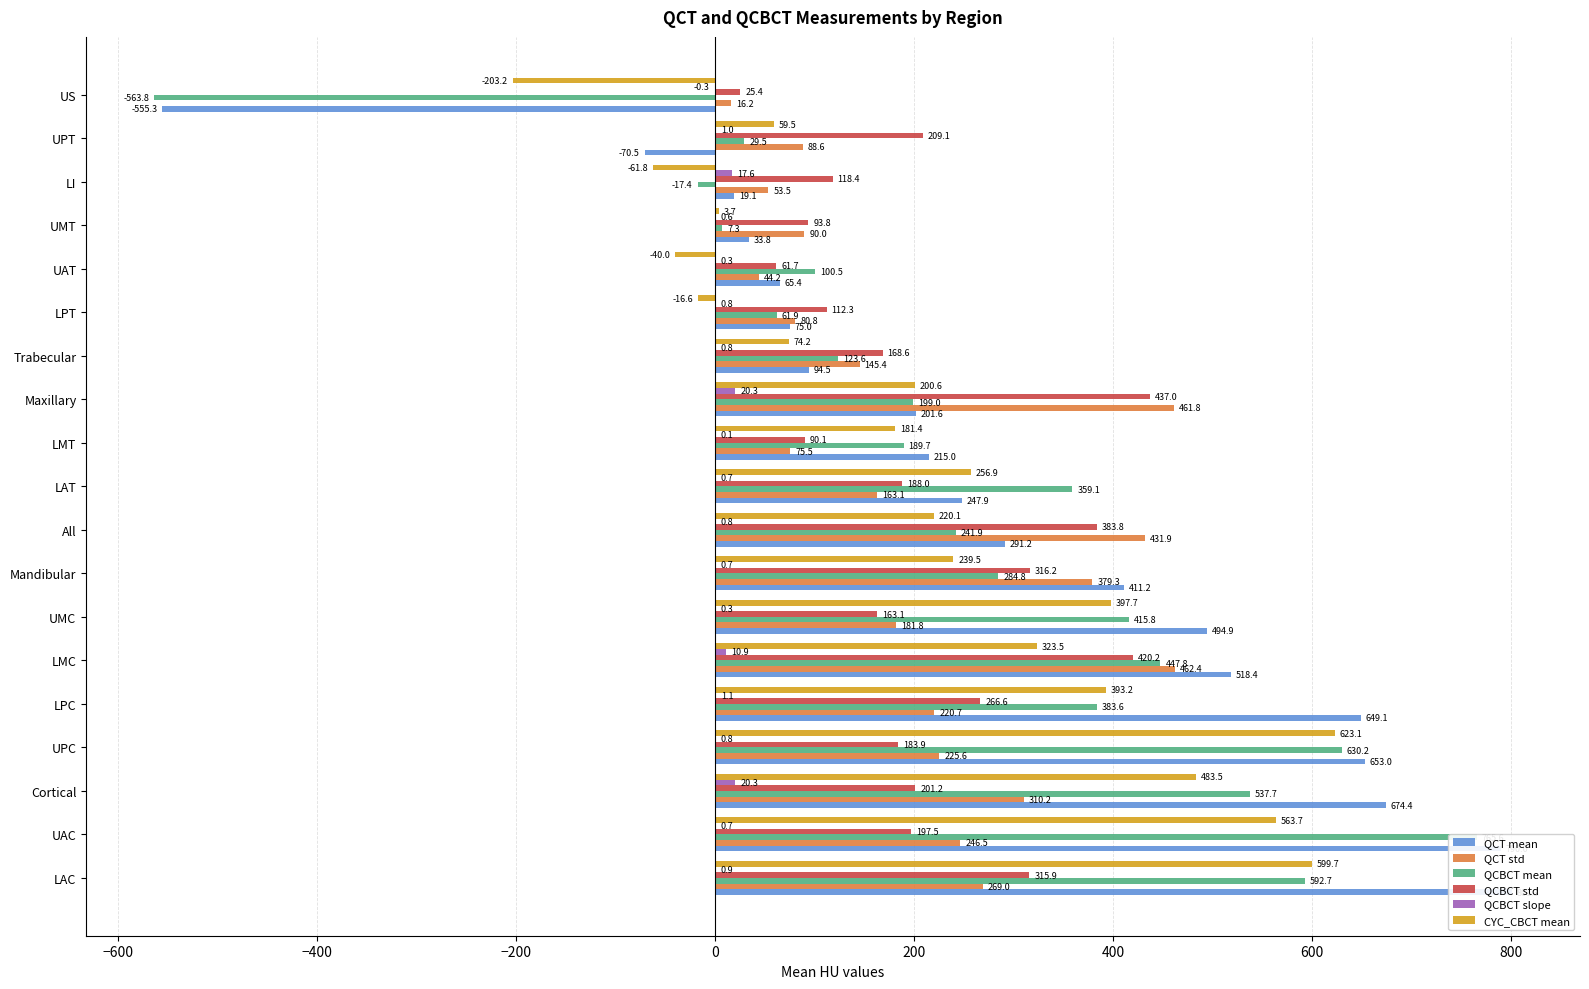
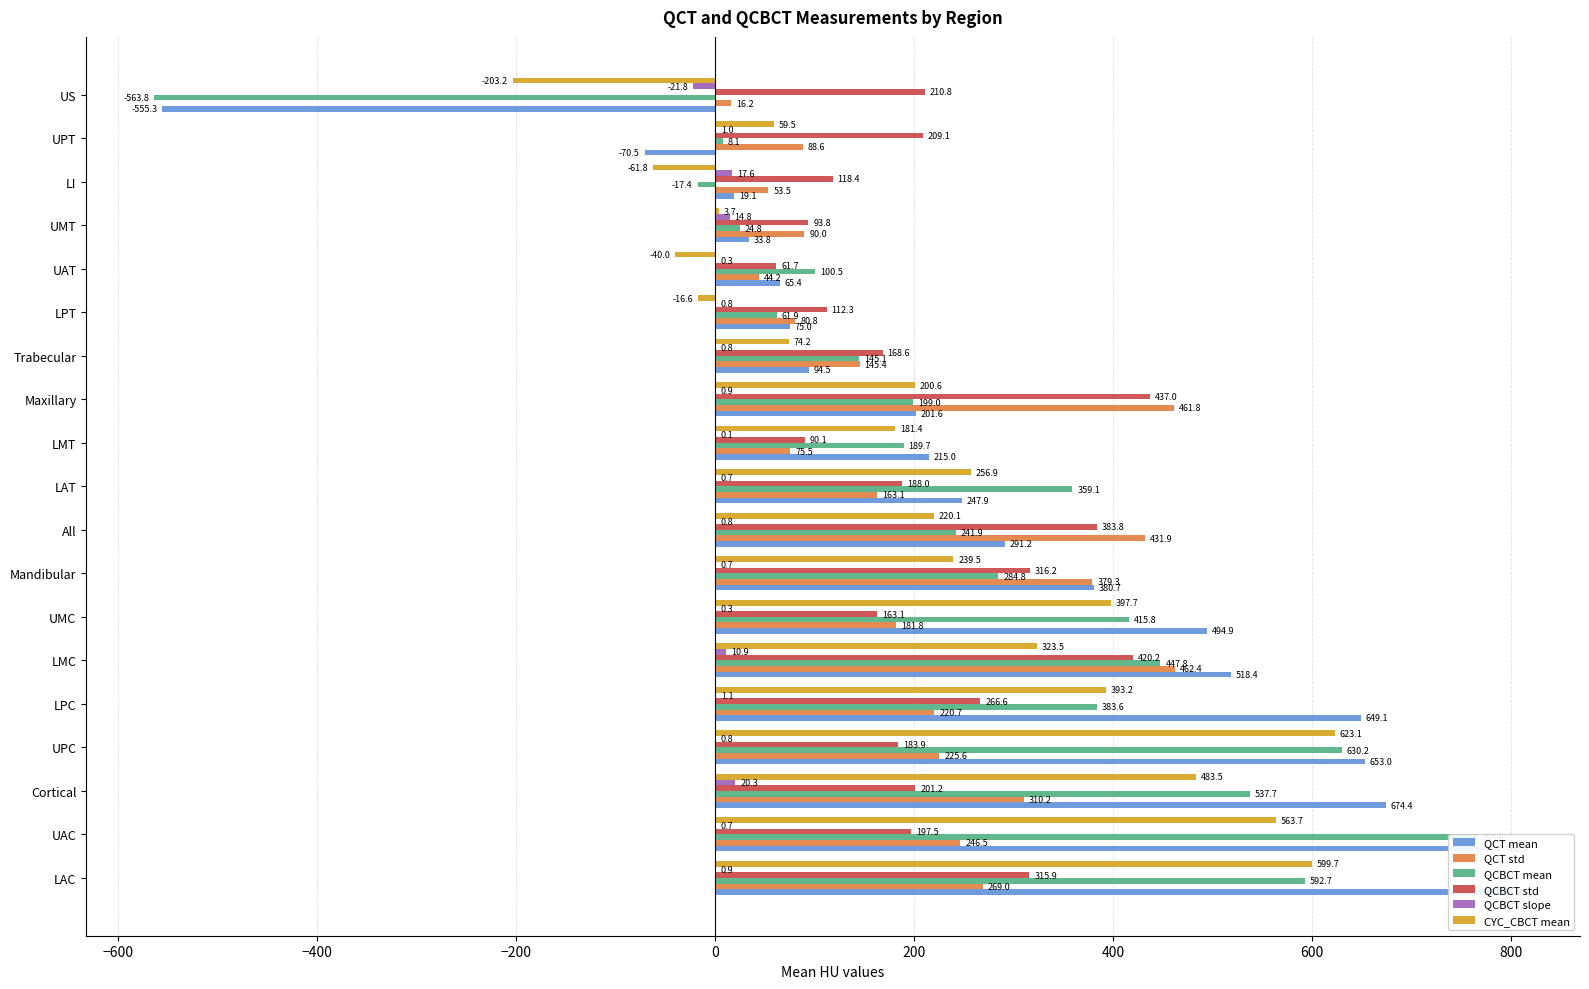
QCBCT slope, US: -0.3 -> -21.8
QCBCT std, US: 25.4 -> 210.8
QCBCT mean, UPT: 29.5 -> 8.1
QCBCT slope, UMT: 0.6 -> 14.8
QCBCT mean, UMT: 7.3 -> 24.8
QCBCT mean, Trabecular: 123.6 -> 145.1
QCBCT slope, Maxillary: 20.3 -> 0.9
QCT mean, Mandibular: 411.2 -> 380.7
